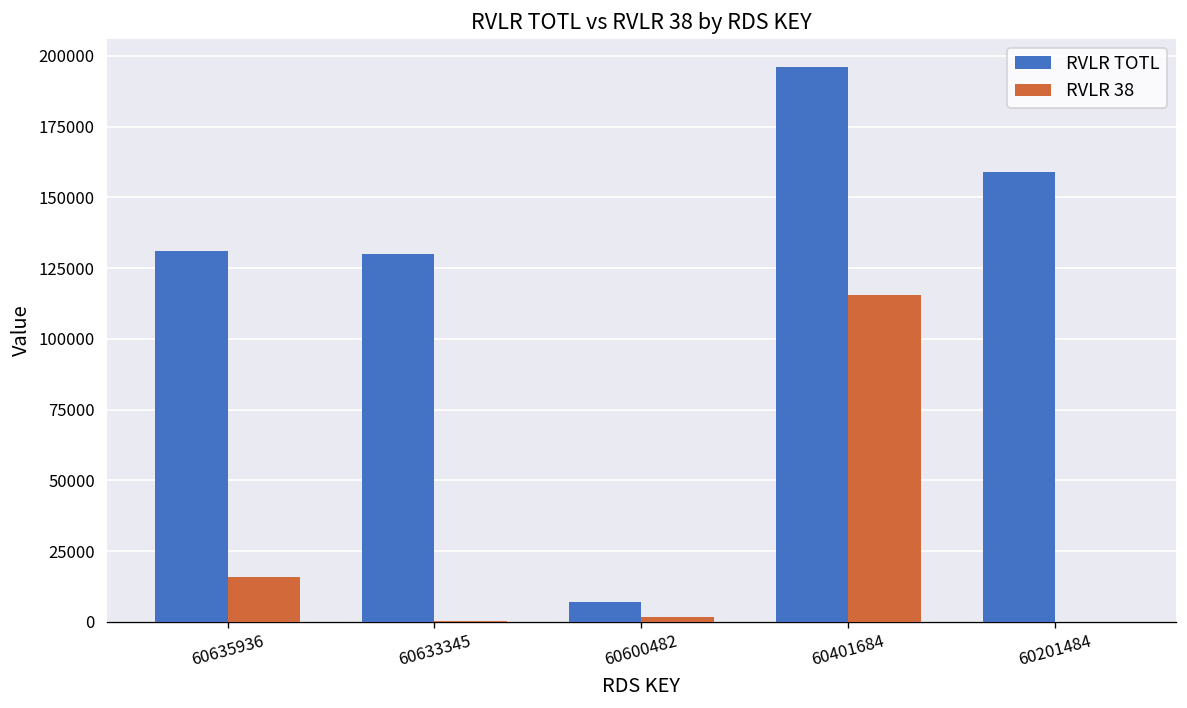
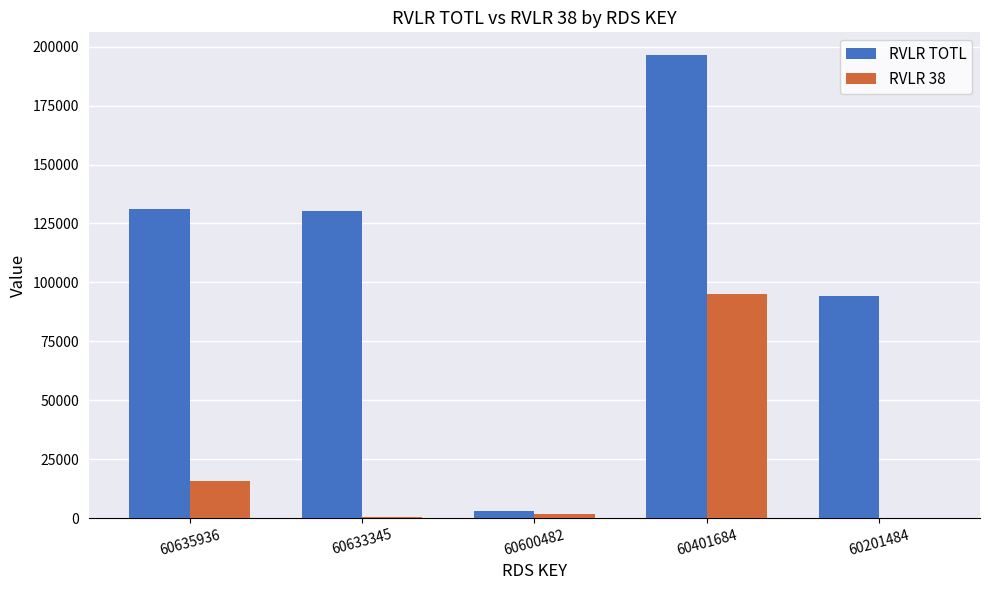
RVLR TOTL, 60600482: 7000 -> 3000
RVLR 38, 60401684: 116000 -> 95000
RVLR TOTL, 60201484: 159000 -> 94000
